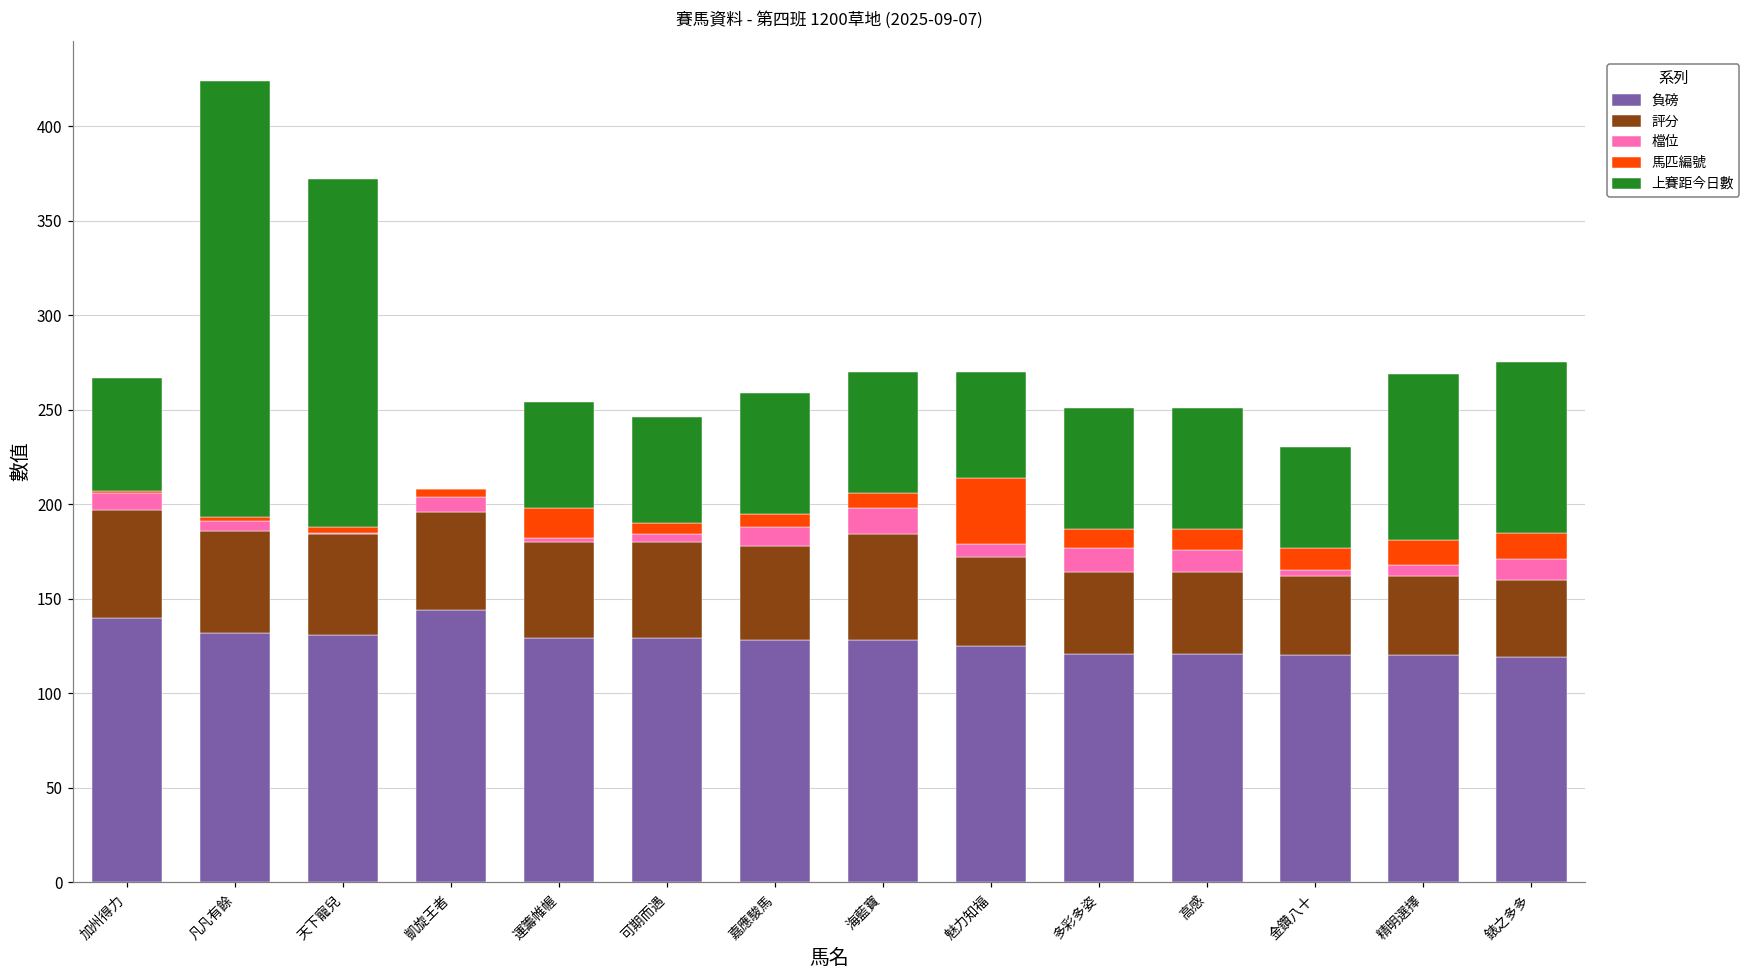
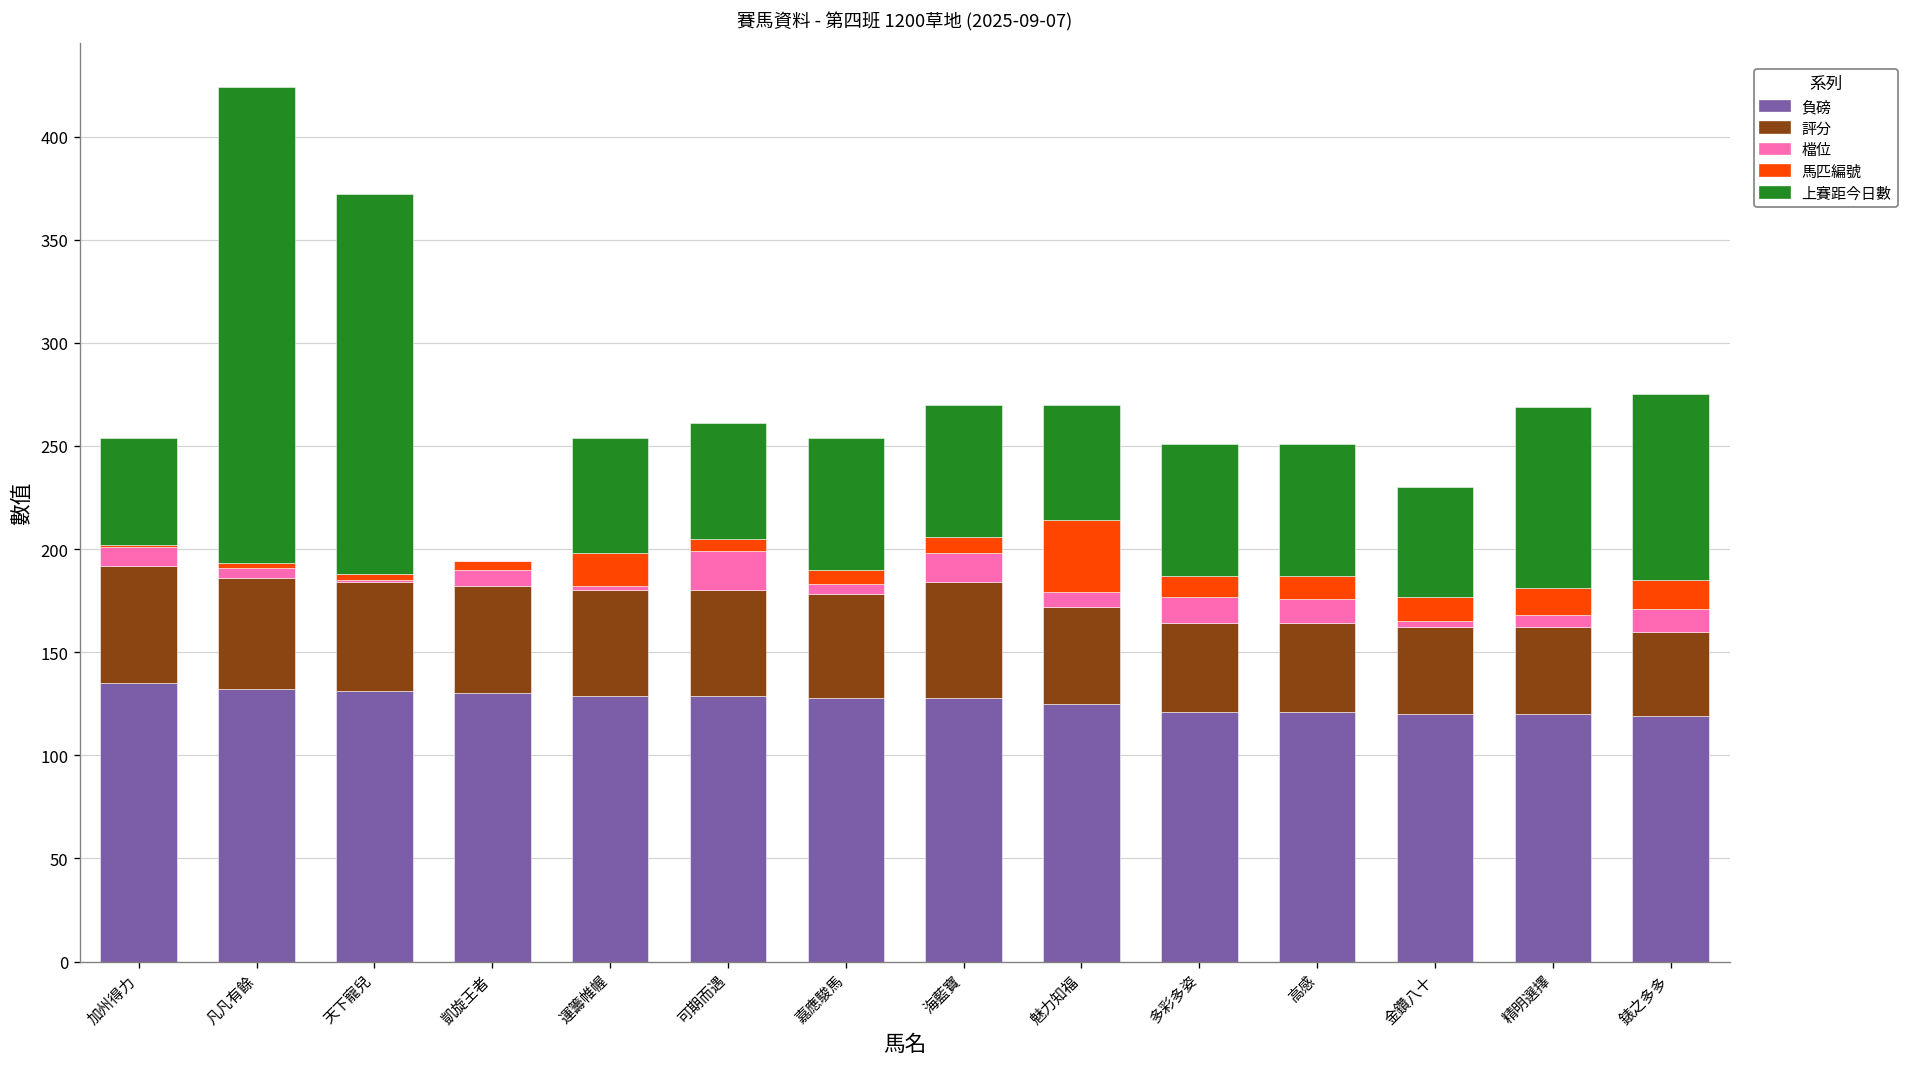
負磅, 加州得力: 140 -> 135
上賽距今日數, 加州得力: 60 -> 52
負磅, 凱旋王者: 144 -> 130
檔位, 可期而遇: 4 -> 19
檔位, 嘉應駿馬: 10 -> 5
